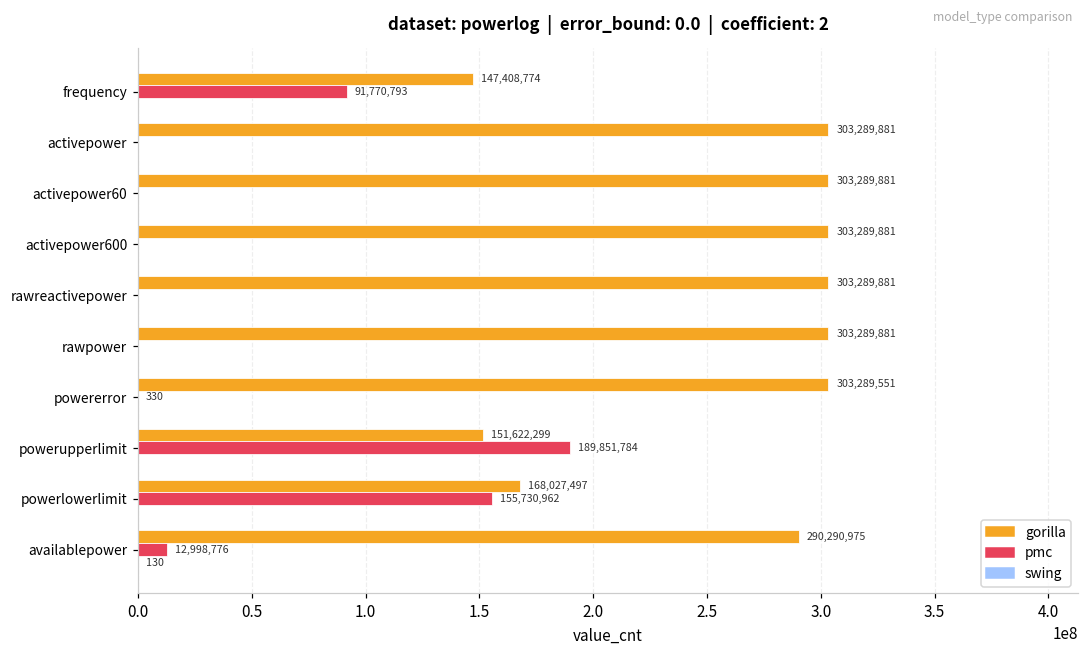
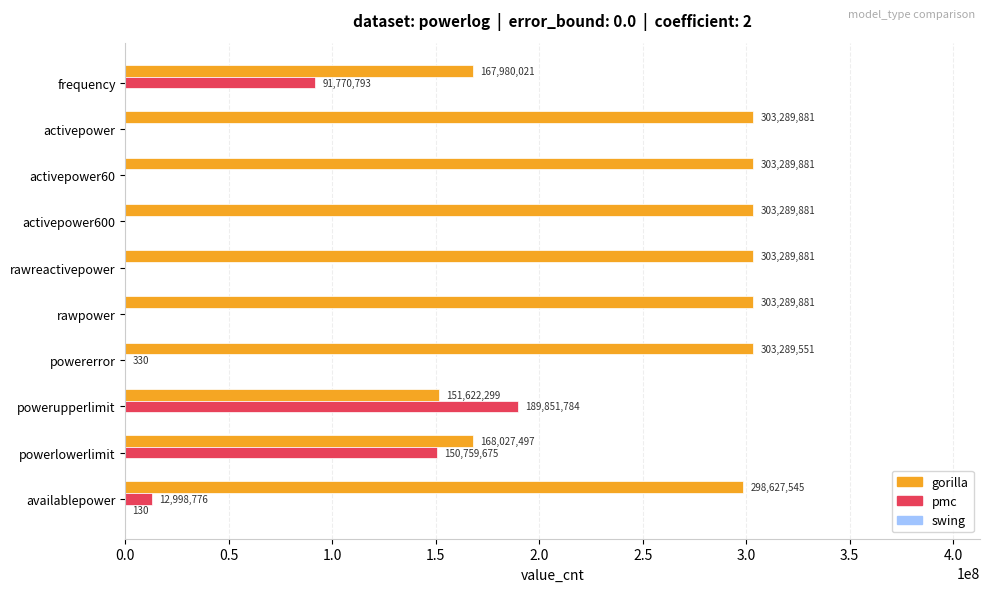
gorilla, frequency: 147,408,774 -> 167,980,021
pmc, powerlowerlimit: 155,730,962 -> 150,759,675
gorilla, availablepower: 290,290,975 -> 298,627,545
